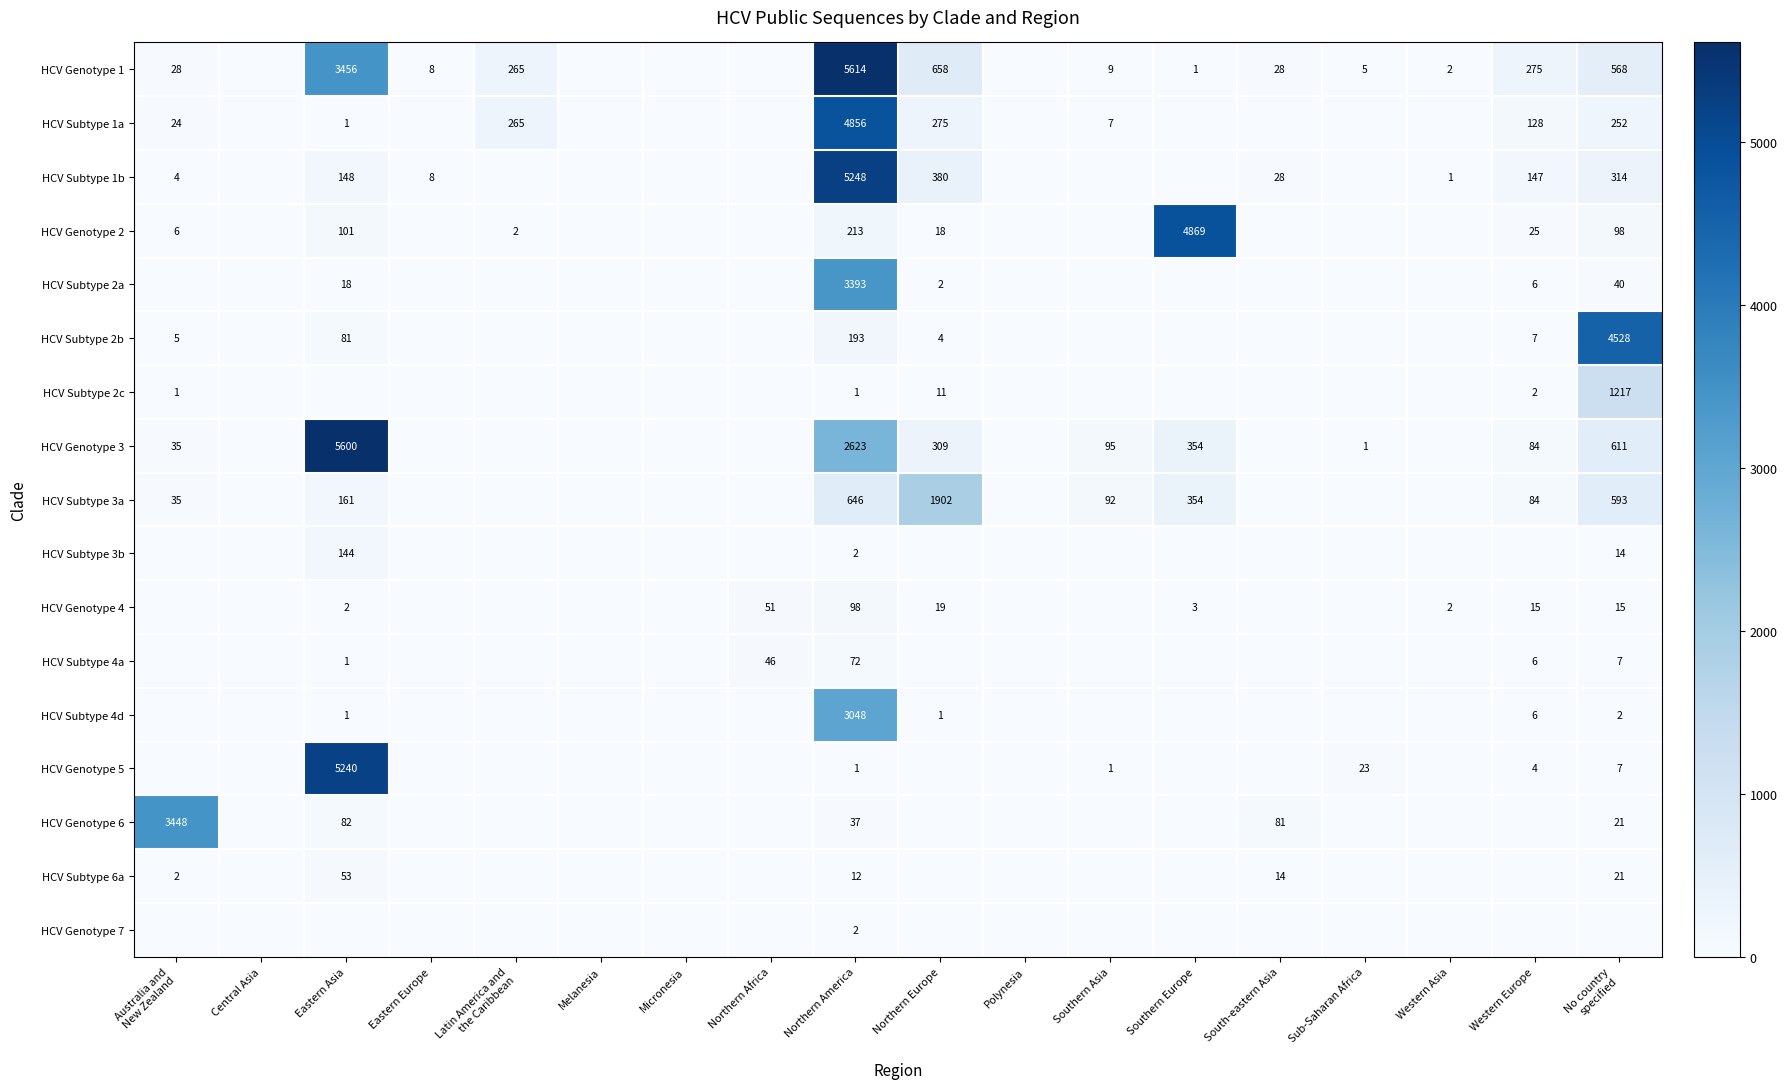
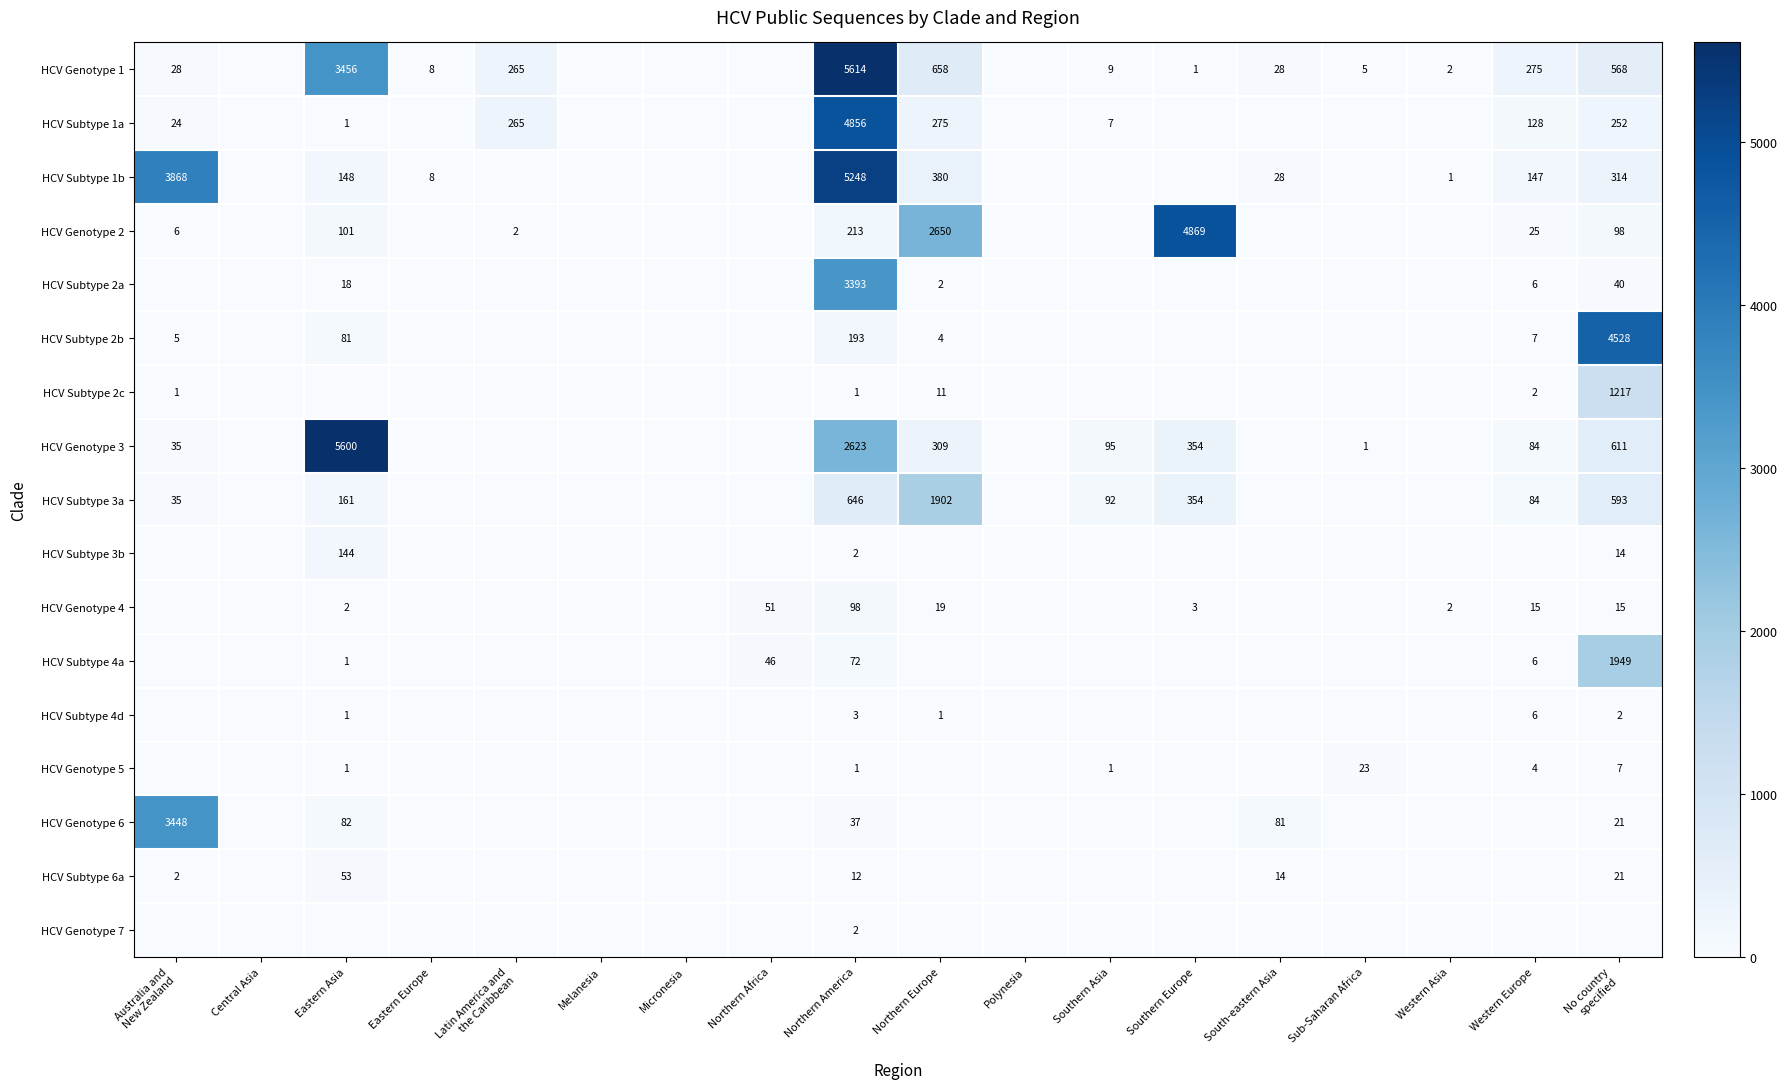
HCV Subtype 1b, Australia and New Zealand: 4 -> 3868
HCV Genotype 2, Northern Europe: 18 -> 2650
HCV Subtype 4a, No country specified: 7 -> 1949
HCV Subtype 4d, Northern America: 3048 -> 3
HCV Genotype 5, Eastern Asia: 5240 -> 1
